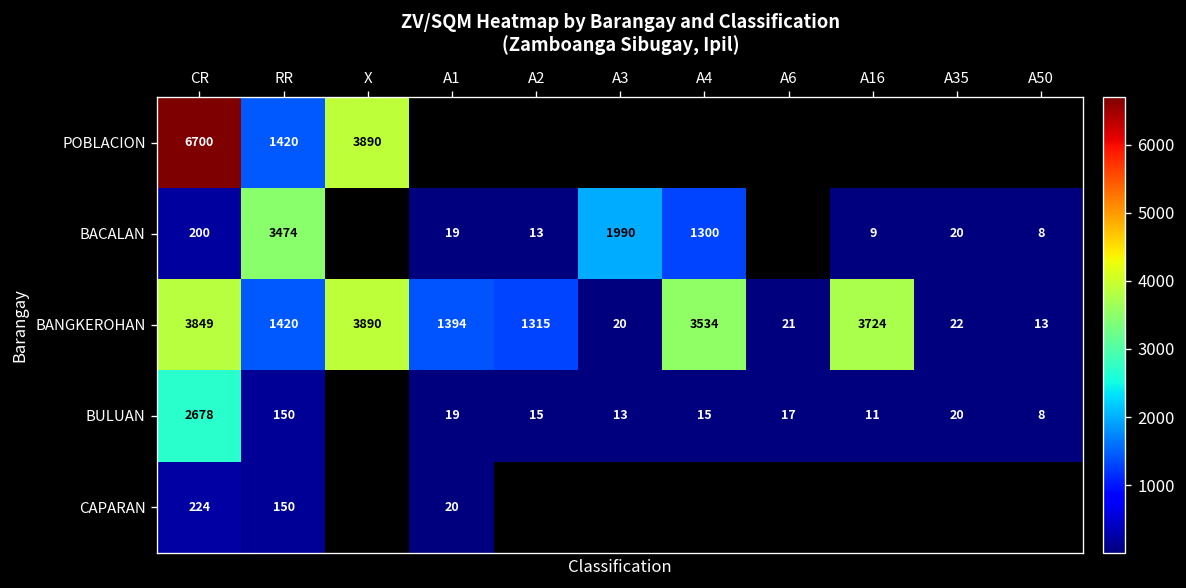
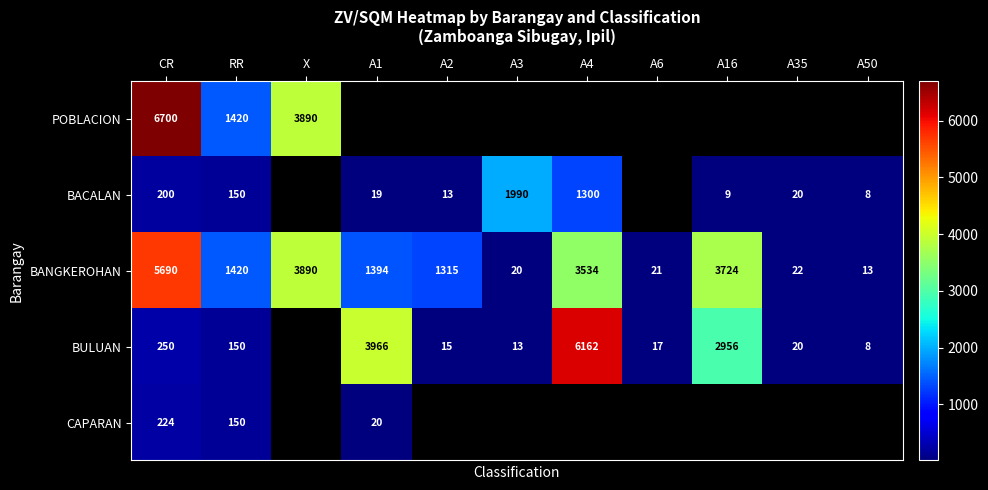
BACALAN, RR: 3474 -> 150
BANGKEROHAN, CR: 3849 -> 5690
BULUAN, CR: 2678 -> 250
BULUAN, A1: 19 -> 3966
BULUAN, A4: 15 -> 6162
BULUAN, A16: 11 -> 2956
